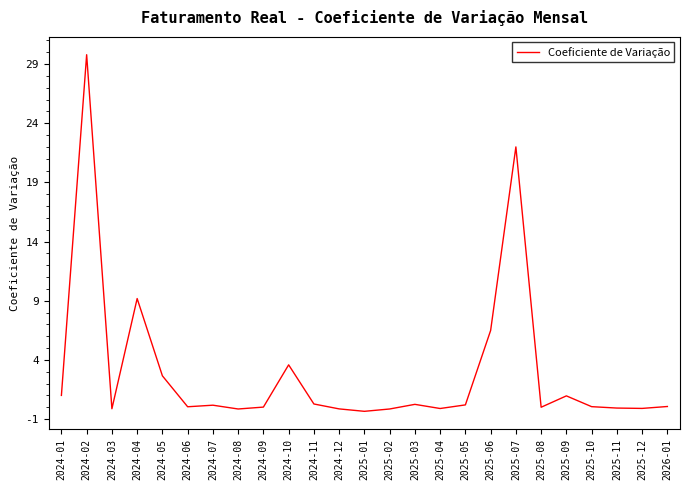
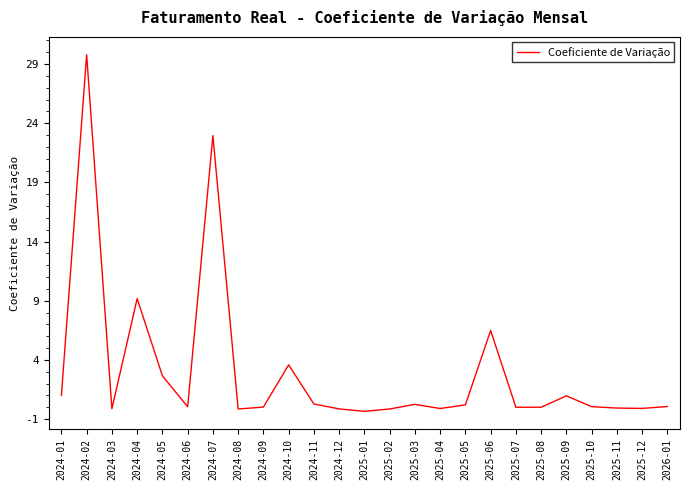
2024-07: 0.2 -> 23.0
2025-07: 22 -> 0
